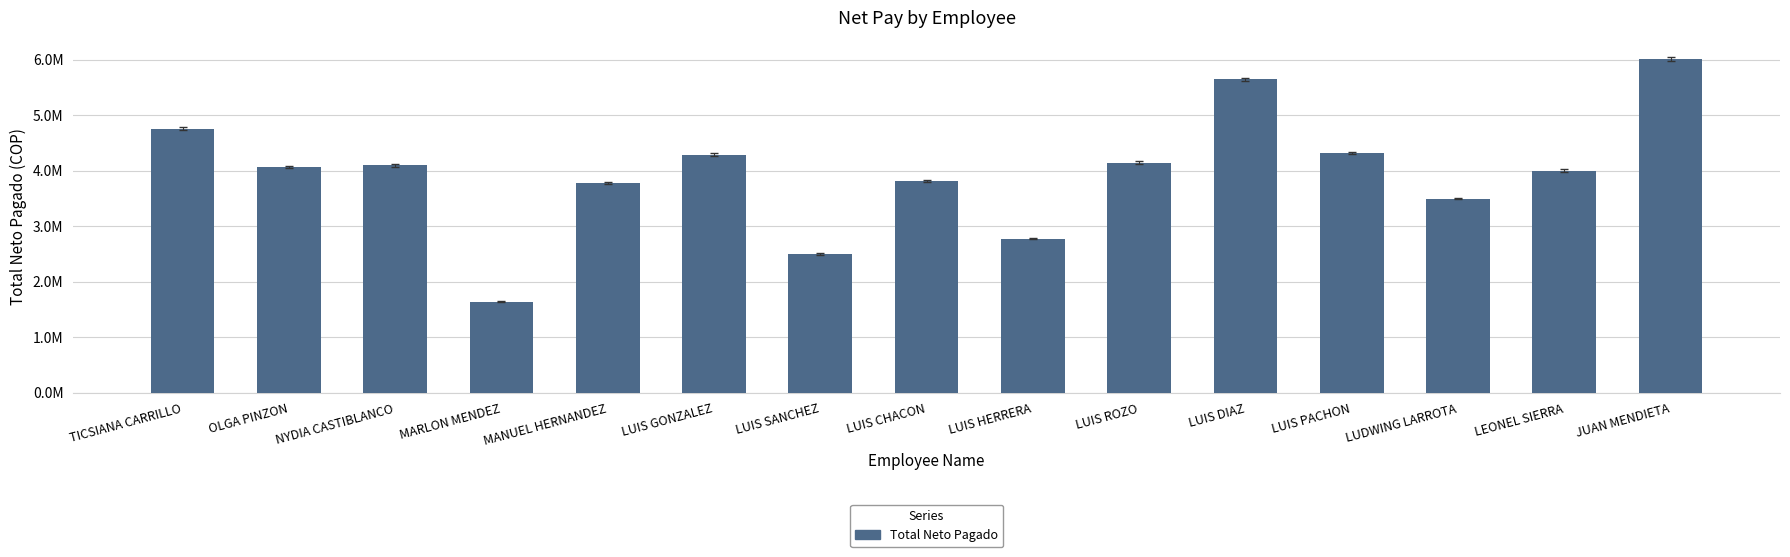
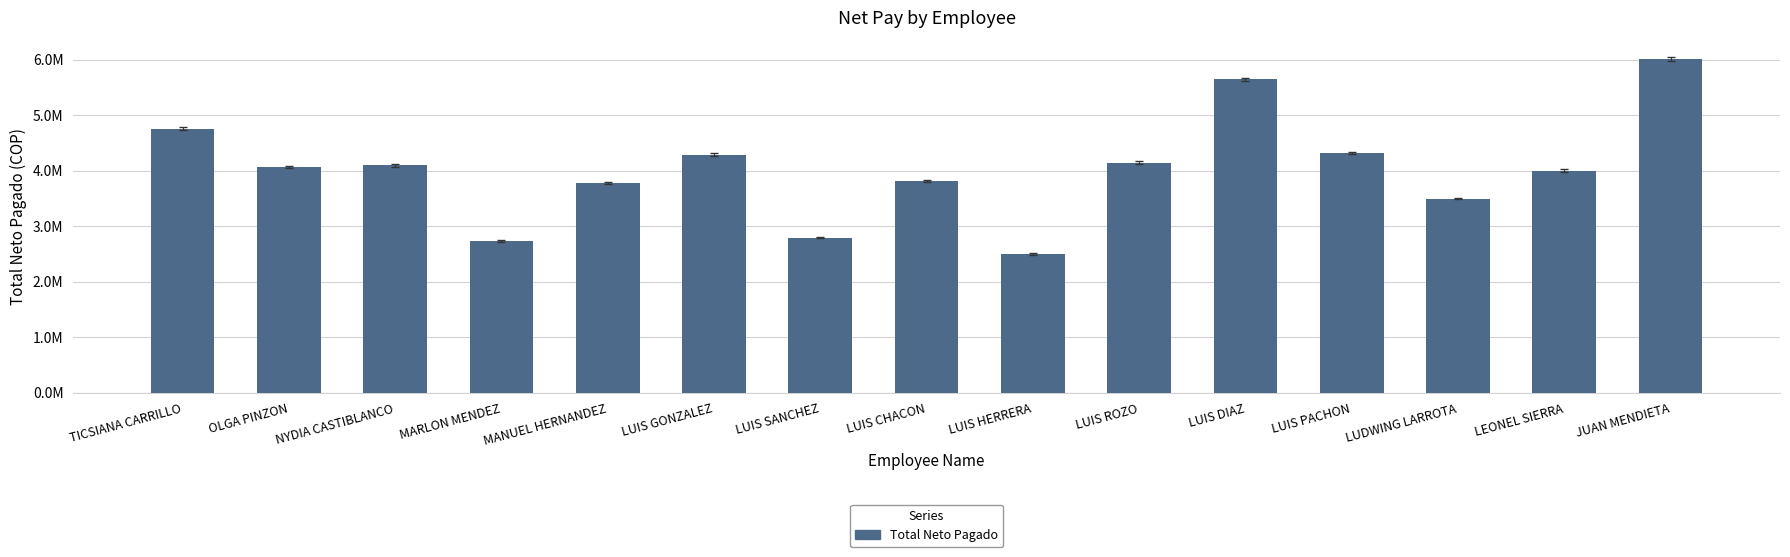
Total Neto Pagado, MARLON MENDEZ: 1600000 -> 2700000
Total Neto Pagado, LUIS SANCHEZ: 2500000 -> 2800000
Total Neto Pagado, LUIS HERRERA: 2800000 -> 2500000
